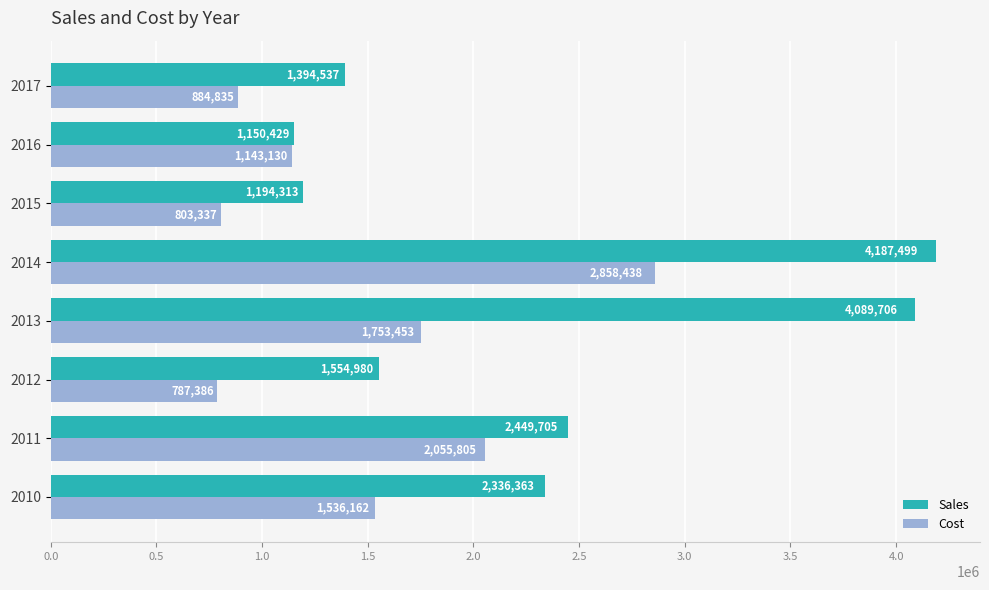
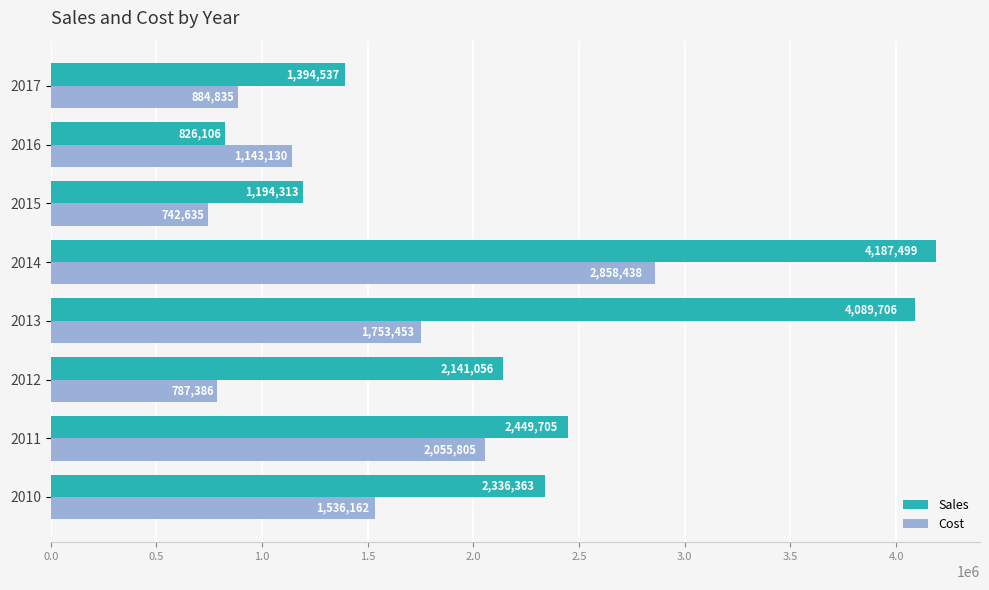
Sales, 2016: 1,150,429 -> 826,106
Cost, 2015: 803,337 -> 742,635
Sales, 2012: 1,554,980 -> 2,141,056
